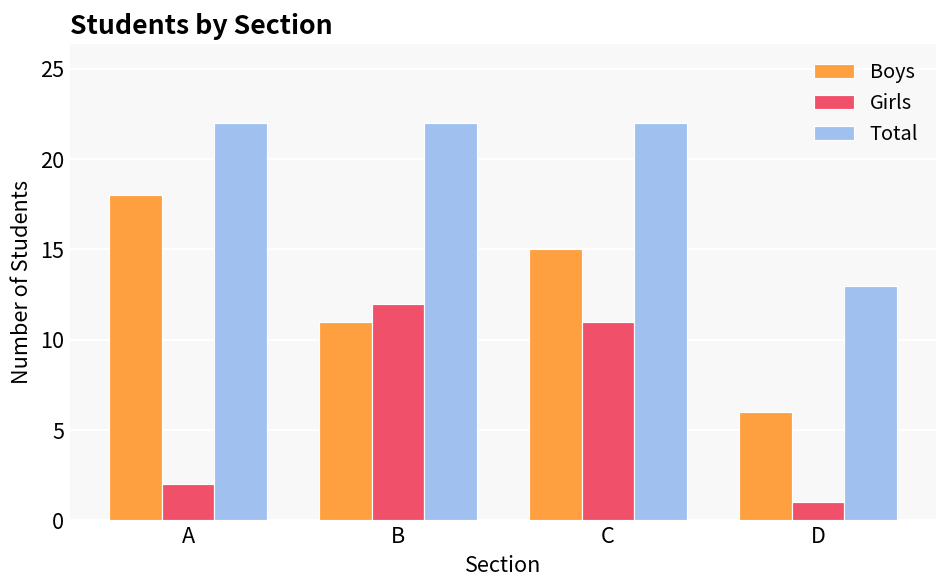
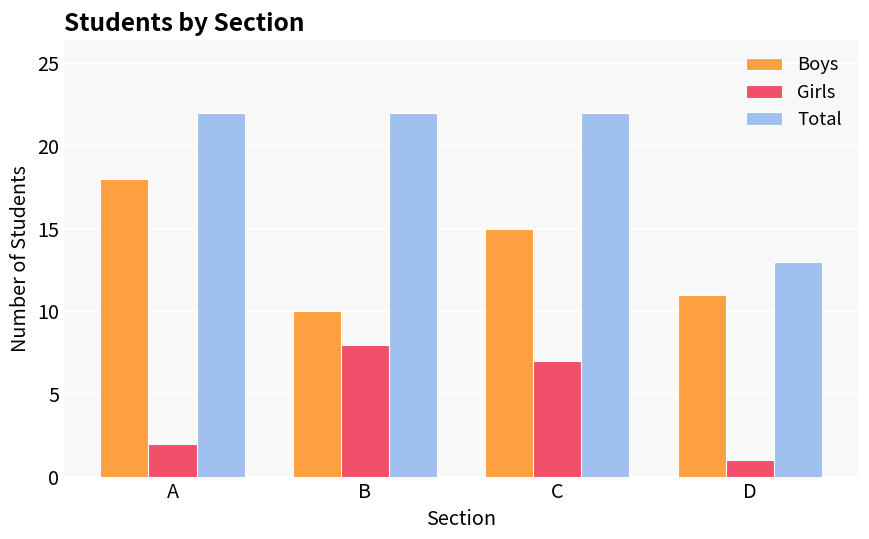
Boys, B: 11 -> 10
Girls, B: 12 -> 8
Girls, C: 11 -> 7
Boys, D: 6 -> 11
